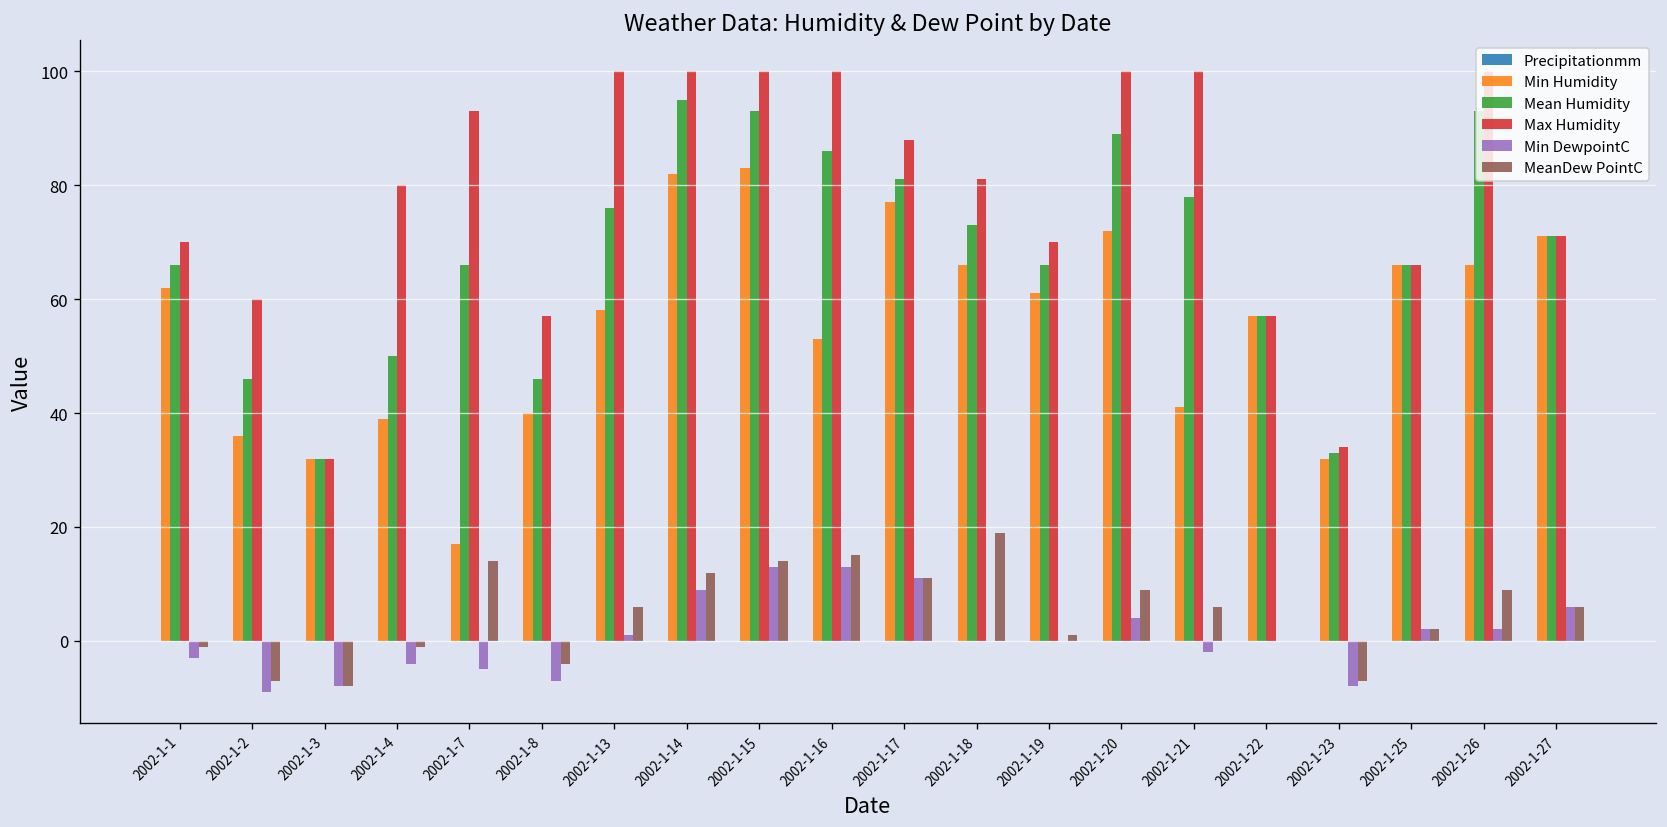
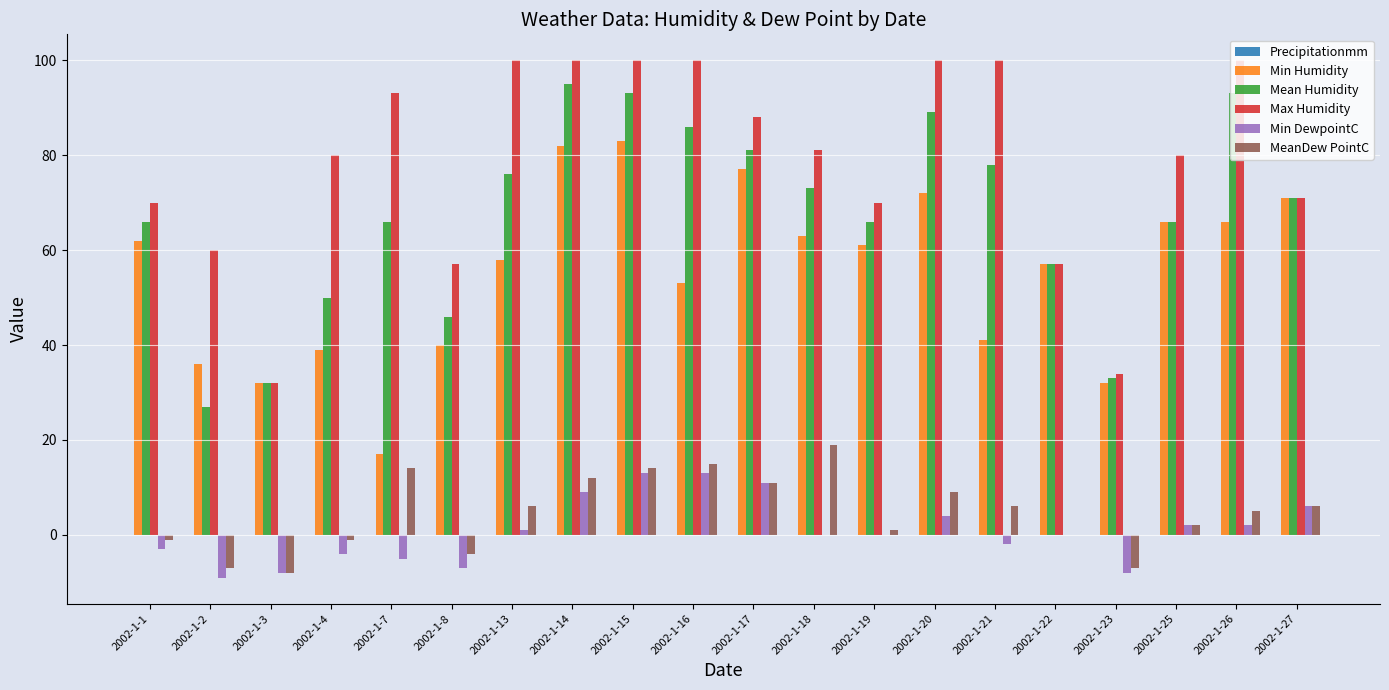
Mean Humidity, 2002-1-2: 46 -> 27
Min Humidity, 2002-1-18: 66 -> 63
Max Humidity, 2002-1-25: 66 -> 80
MeanDew PointC, 2002-1-26: 9 -> 5
